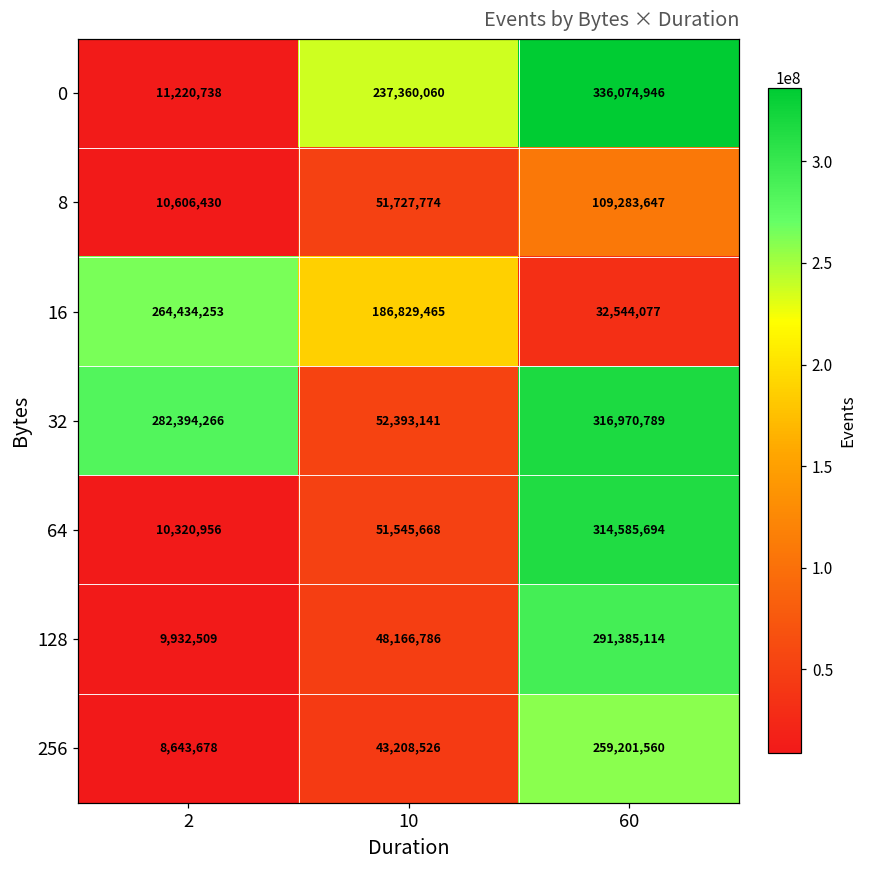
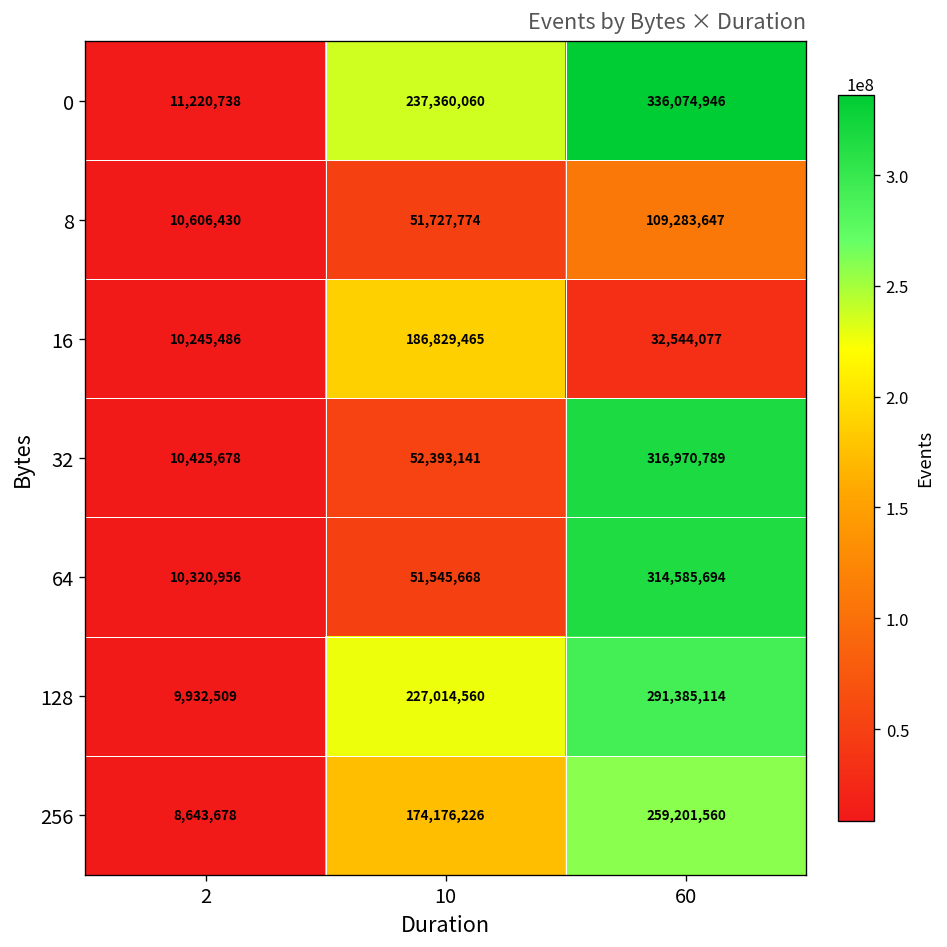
16, 2: 264,434,253 -> 10,245,486
32, 2: 282,394,266 -> 10,425,678
128, 10: 48,166,786 -> 227,014,560
256, 10: 43,208,526 -> 174,176,226
